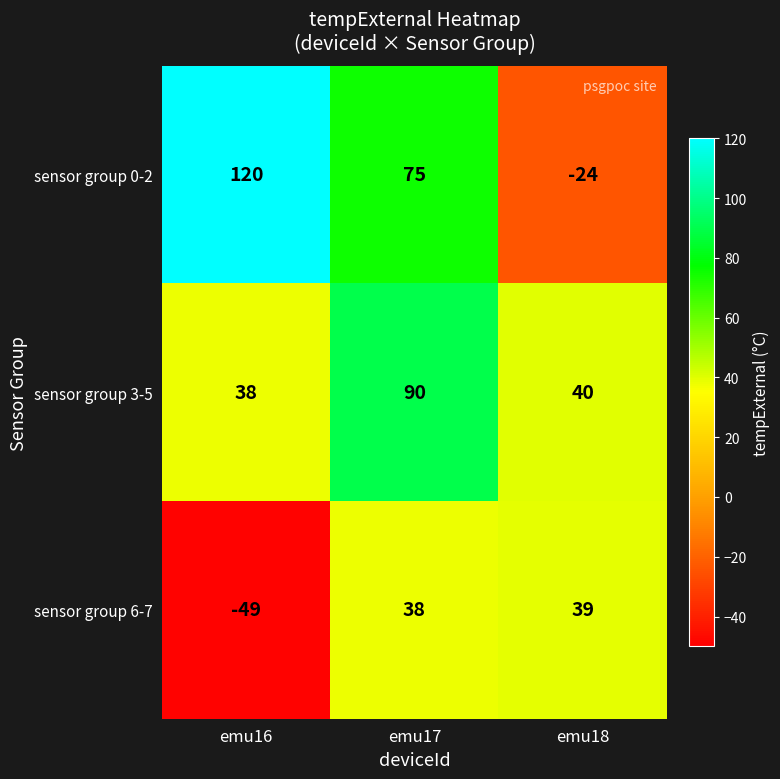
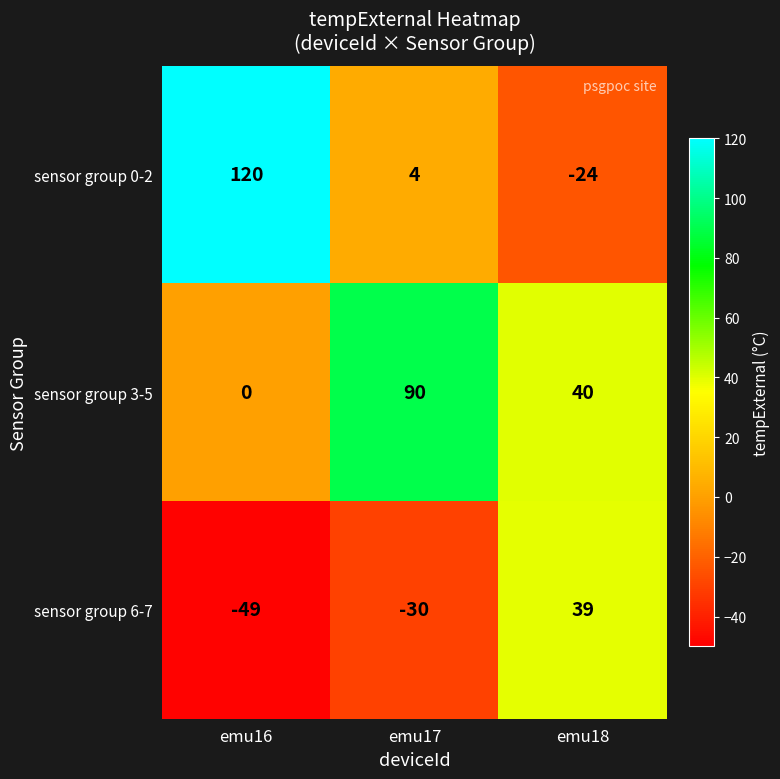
sensor group 0-2, emu17: 75 -> 4
sensor group 3-5, emu16: 38 -> 0
sensor group 6-7, emu17: 38 -> -30
